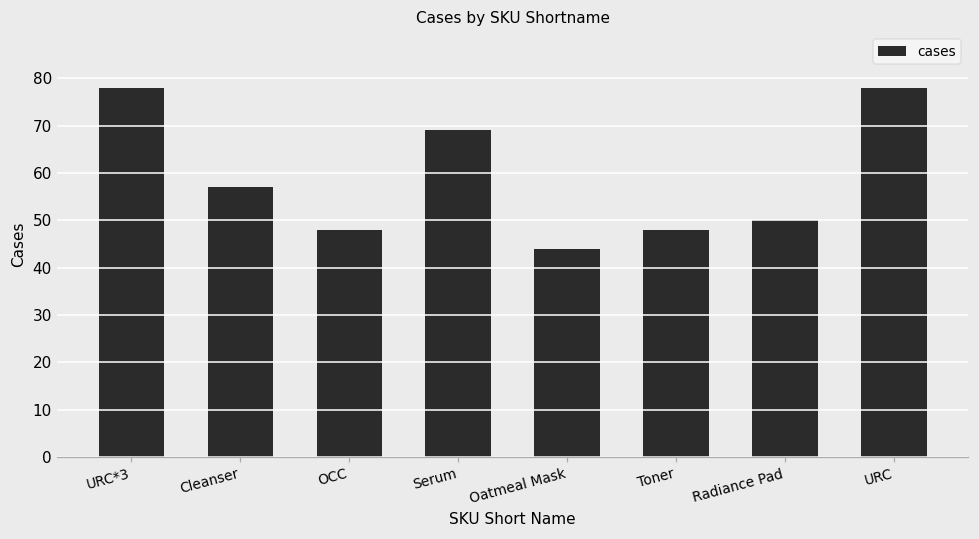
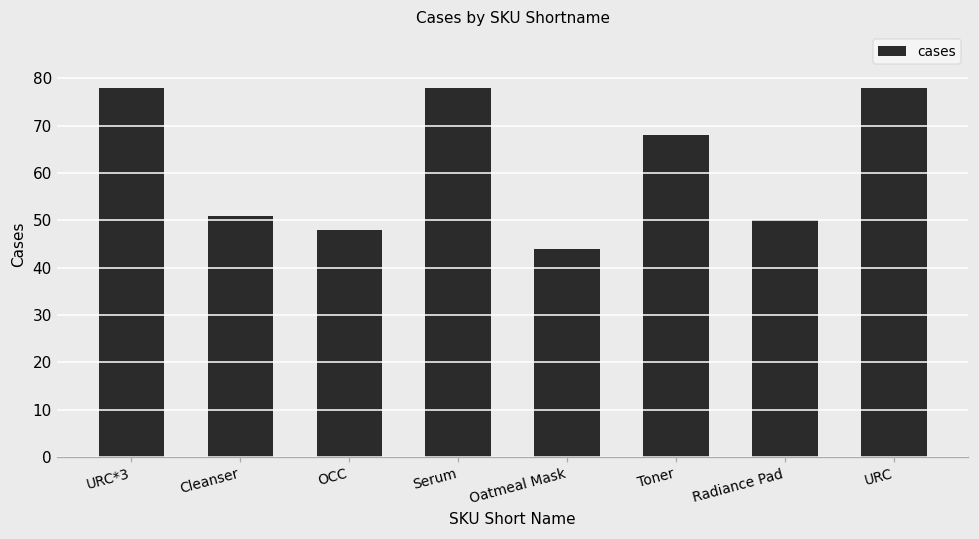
Cleanser: 57 -> 51
Serum: 69 -> 78
Toner: 48 -> 68
